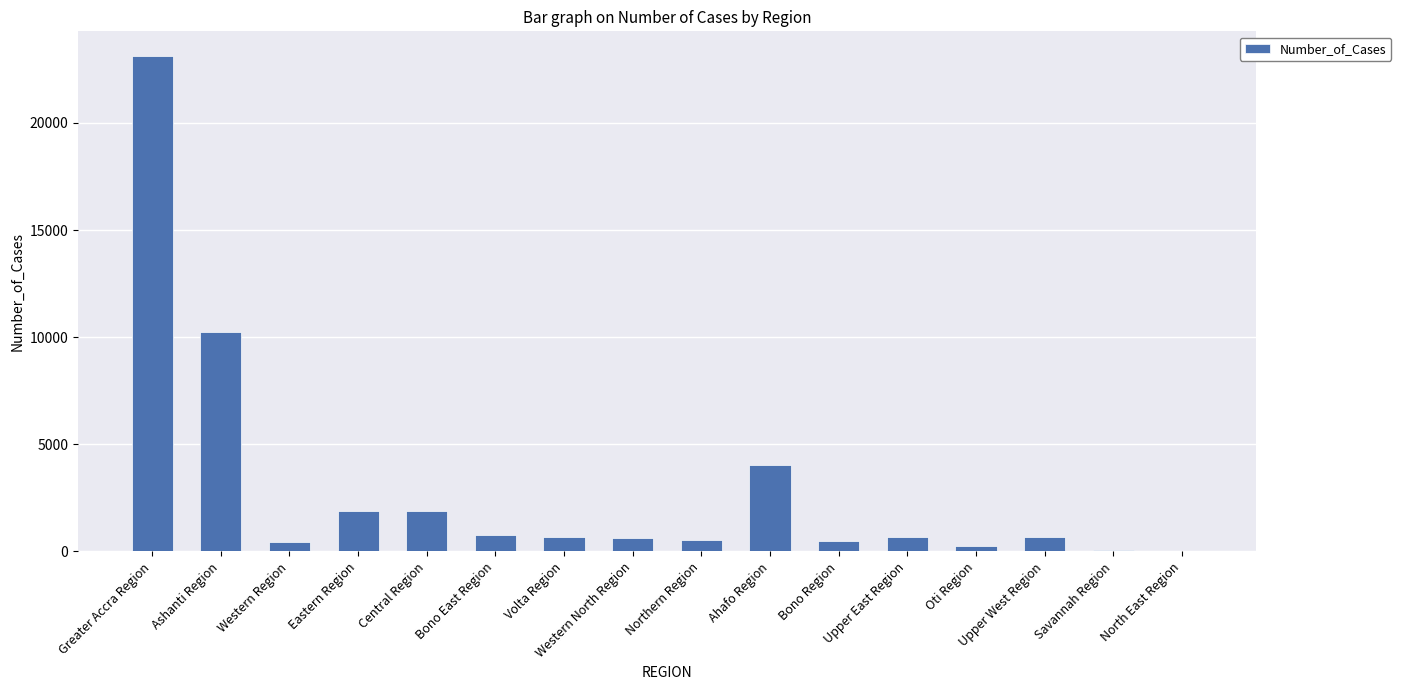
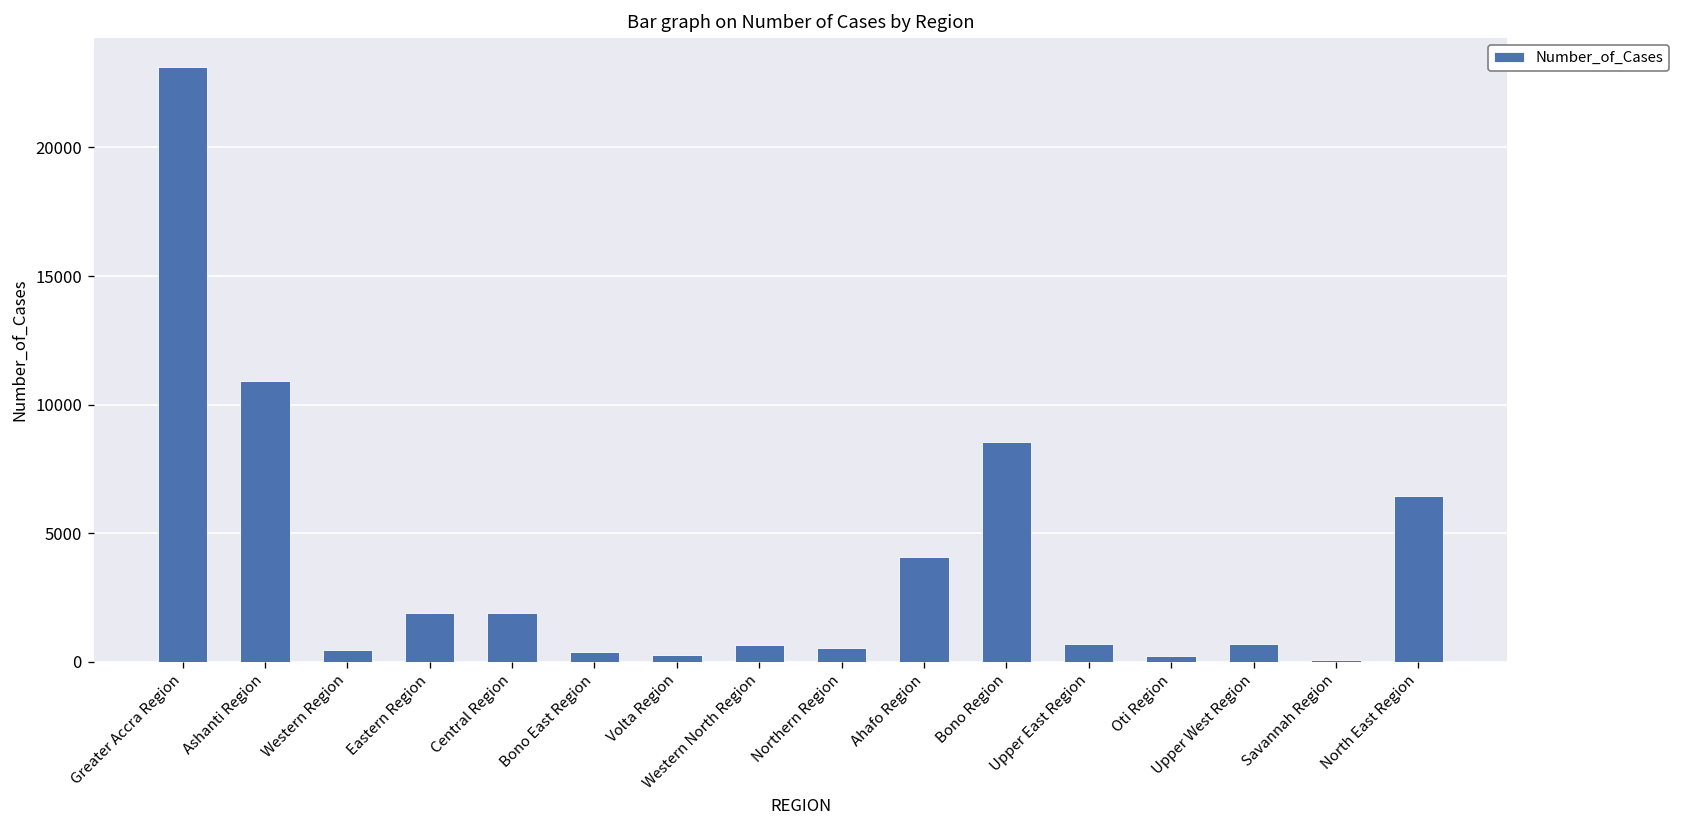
Ashanti Region: 10200 -> 10900
Bono East Region: 800 -> 400
Volta Region: 700 -> 300
Bono Region: 500 -> 8500
North East Region: 0 -> 6500
